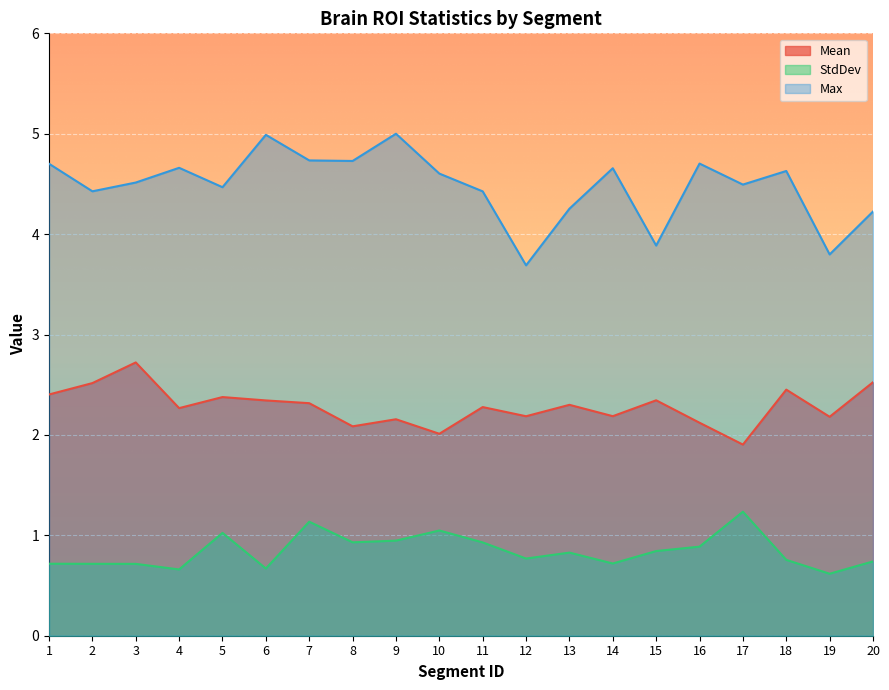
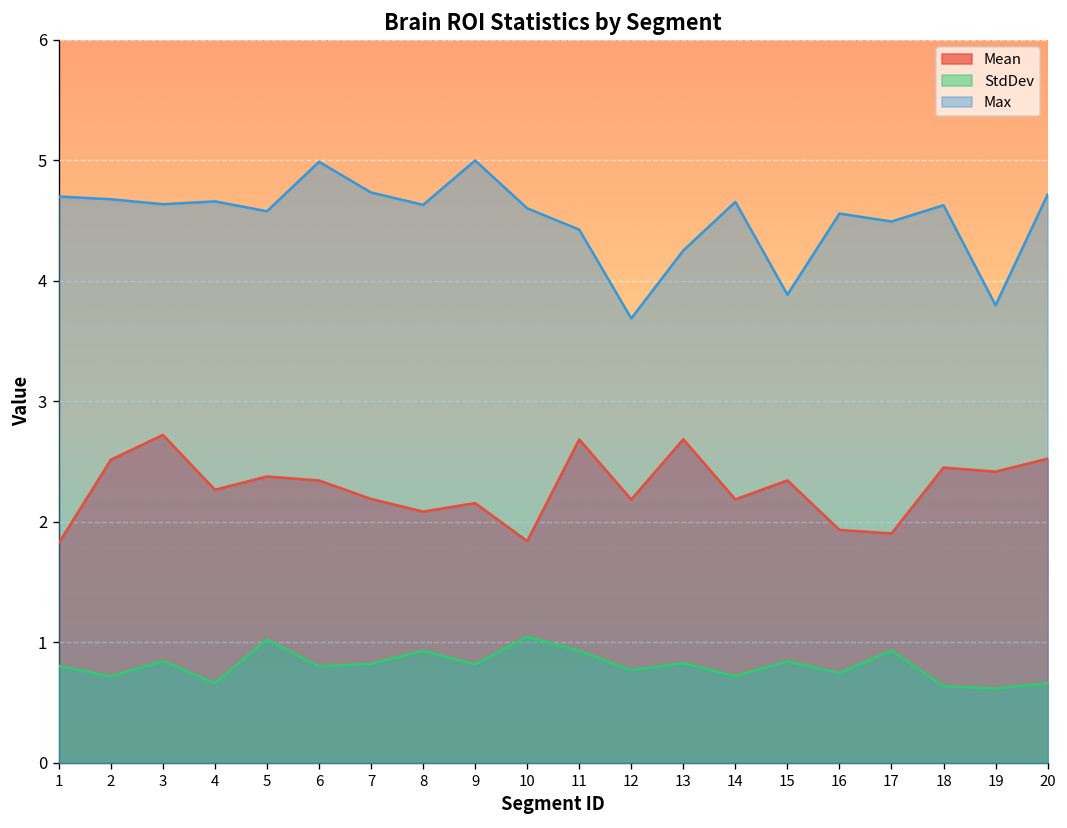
Mean, 1: 2.40 -> 1.83
StdDev, 1: 0.72 -> 0.81
Max, 2: 4.43 -> 4.68
StdDev, 3: 0.72 -> 0.84
Max, 3: 4.51 -> 4.64
Max, 5: 4.47 -> 4.58
StdDev, 6: 0.67 -> 0.80
Mean, 7: 2.32 -> 2.19
StdDev, 7: 1.14 -> 0.82
Max, 8: 4.73 -> 4.63
StdDev, 9: 0.95 -> 0.82
Mean, 10: 2.01 -> 1.84
Mean, 11: 2.28 -> 2.68
Mean, 13: 2.30 -> 2.69
Mean, 16: 2.12 -> 1.93
StdDev, 16: 0.89 -> 0.74
Max, 16: 4.70 -> 4.56
StdDev, 17: 1.24 -> 0.93
StdDev, 18: 0.76 -> 0.64
Mean, 19: 2.18 -> 2.42
StdDev, 20: 0.74 -> 0.66
Max, 20: 4.23 -> 4.72
